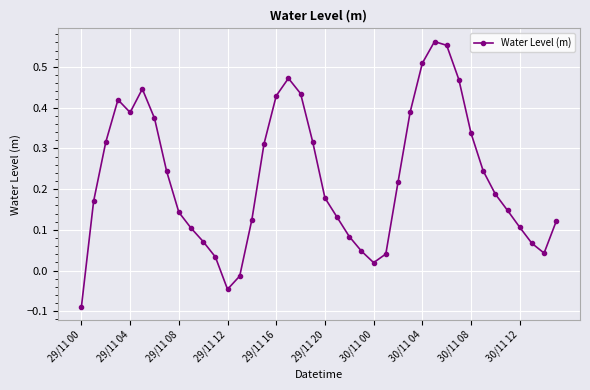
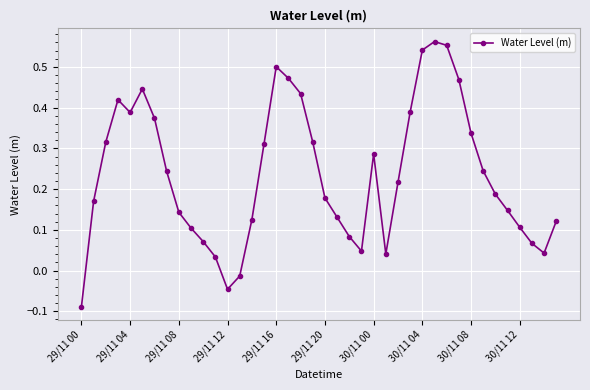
29/11 16: 0.43 -> 0.50
30/11 00: 0.02 -> 0.29
30/11 04: 0.51 -> 0.54
